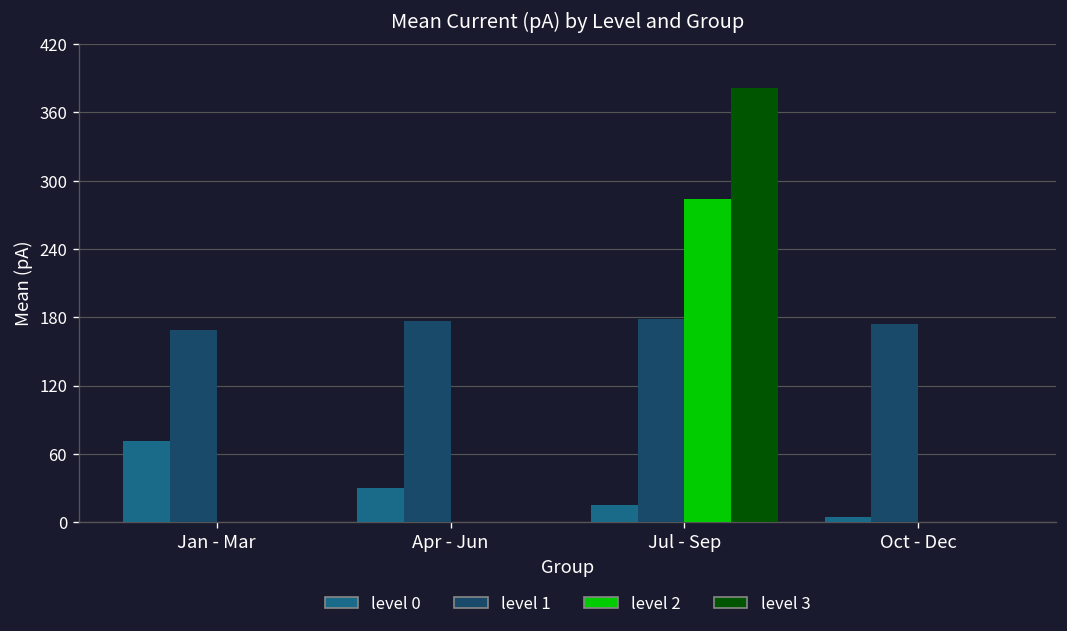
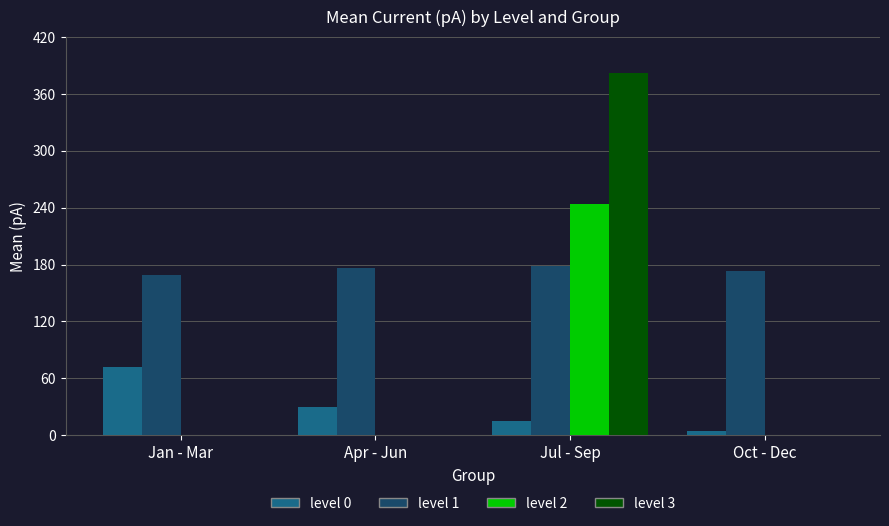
level 2, Jul - Sep: 280 -> 240
